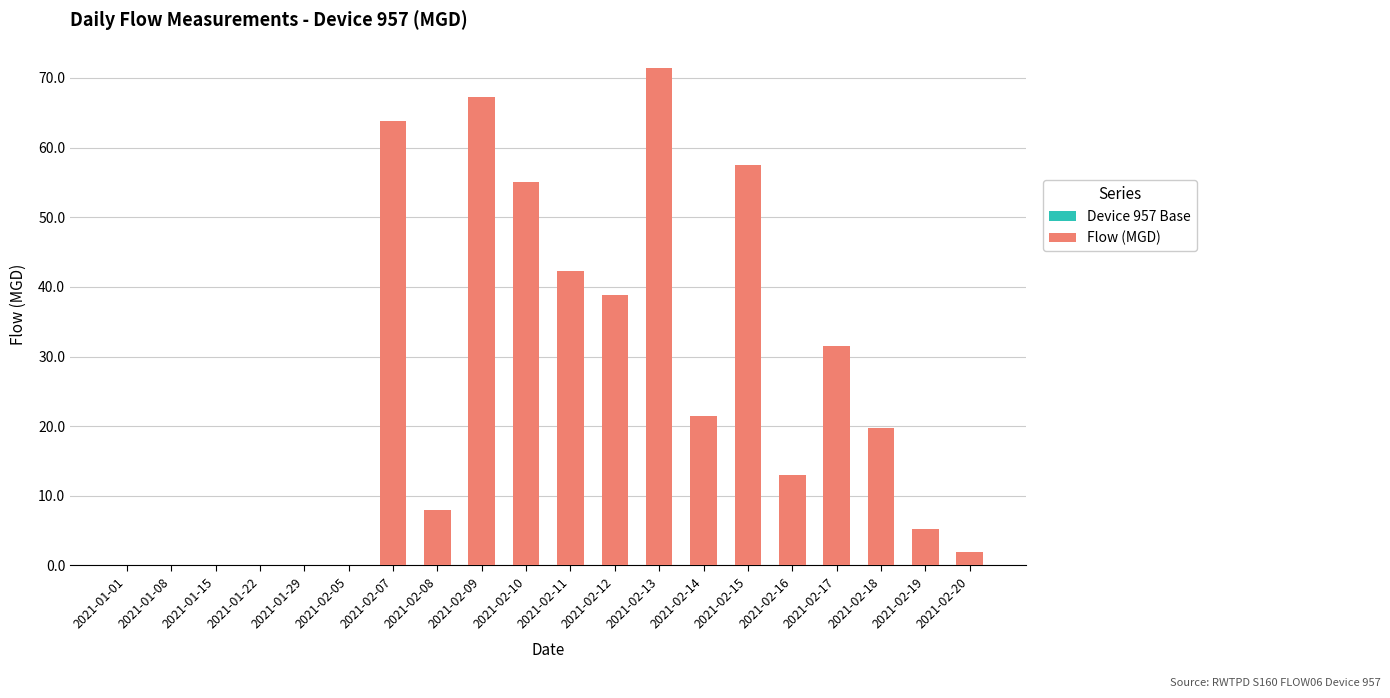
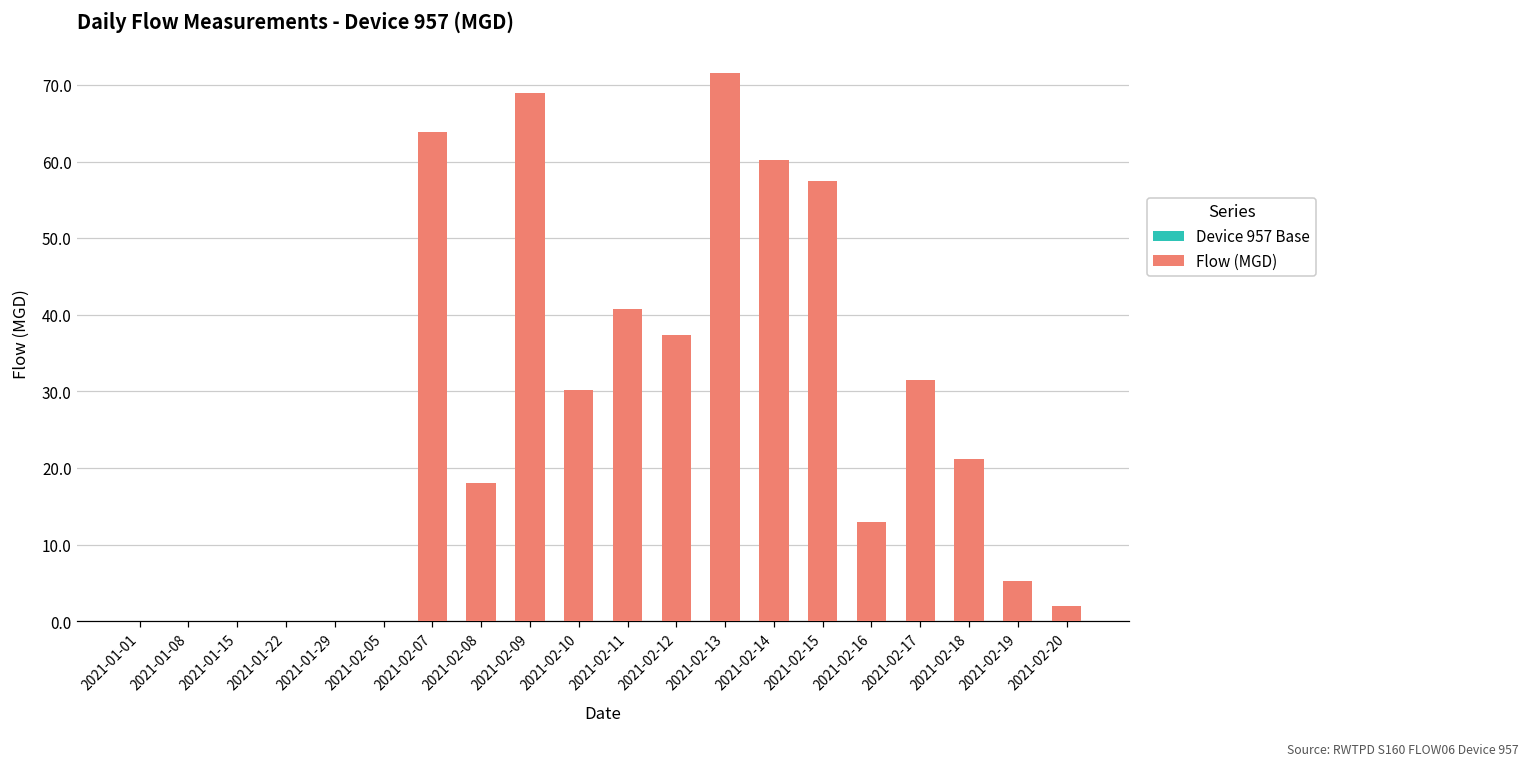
Flow (MGD), 2021-02-08: 8 -> 18
Flow (MGD), 2021-02-09: 67 -> 69
Flow (MGD), 2021-02-10: 55 -> 30
Flow (MGD), 2021-02-11: 42 -> 41
Flow (MGD), 2021-02-12: 39 -> 37
Flow (MGD), 2021-02-14: 21 -> 60
Flow (MGD), 2021-02-18: 20 -> 21
